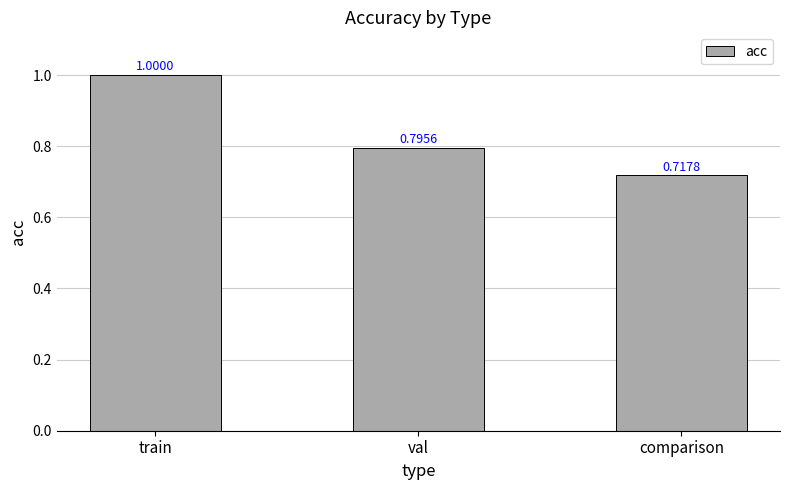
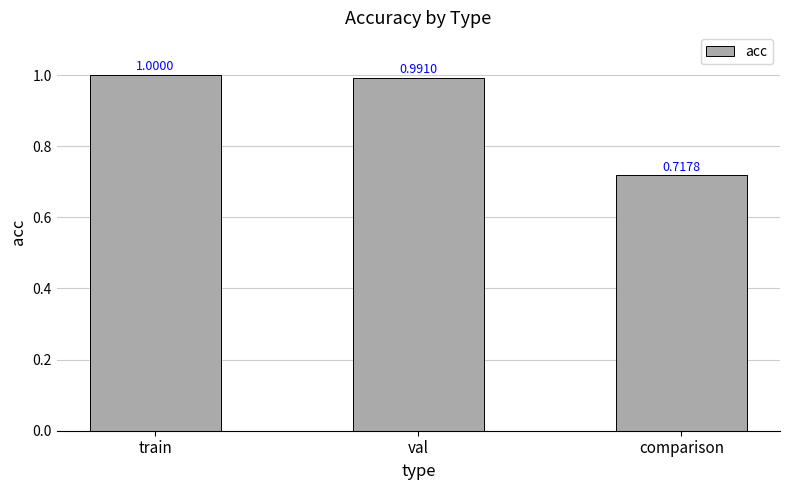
val: 0.7956 -> 0.9910
